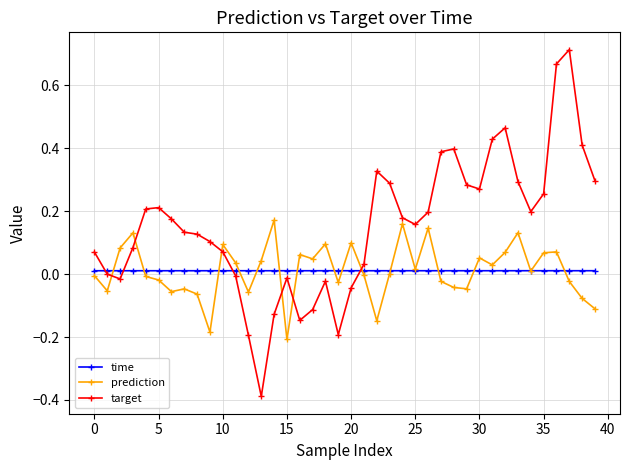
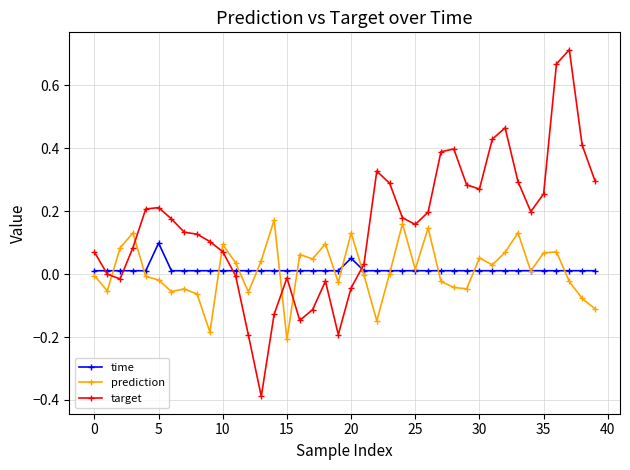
time, 5: 0.01 -> 0.10
time, 20: 0.01 -> 0.05
prediction, 20: 0.10 -> 0.13
